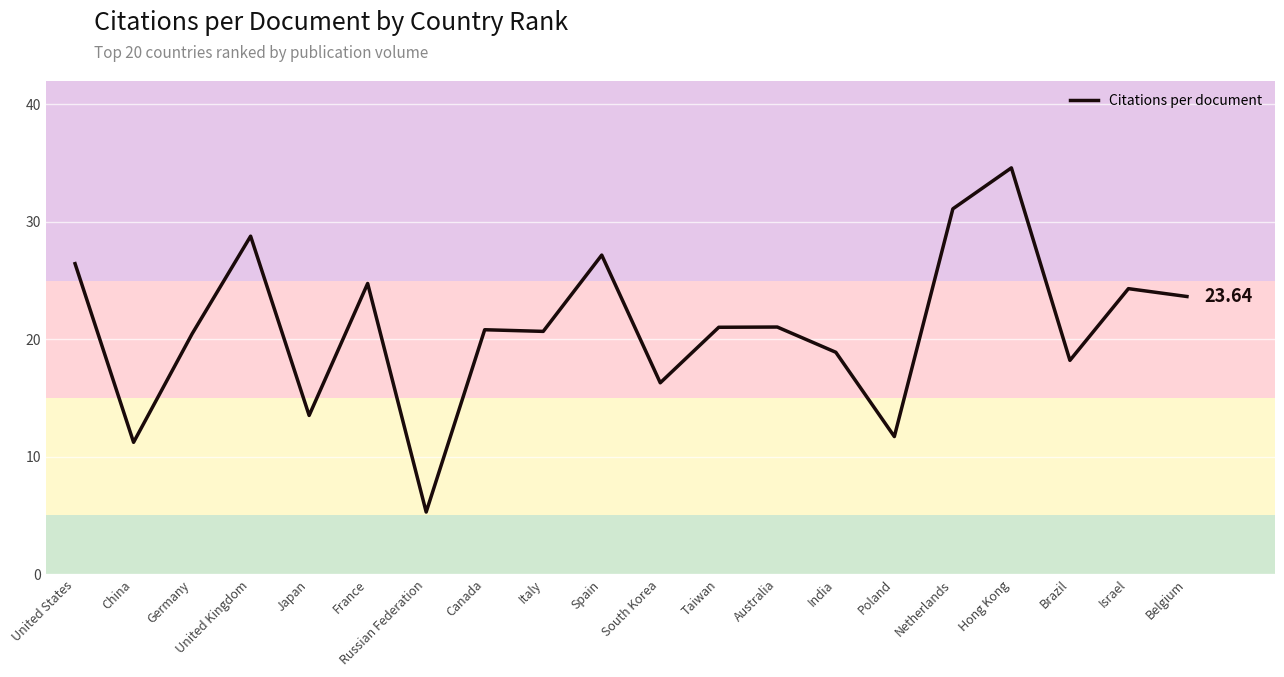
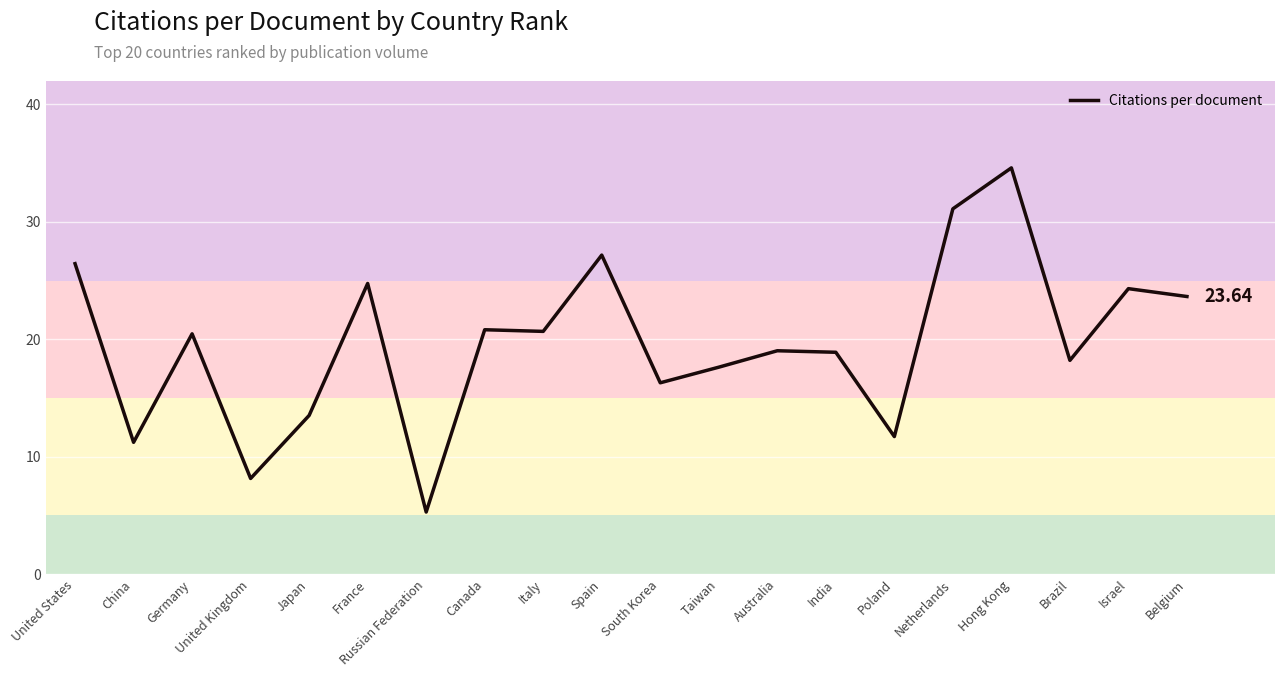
United Kingdom: 28.8 -> 8.1
Taiwan: 21.0 -> 17.6
Australia: 21.0 -> 19.0
